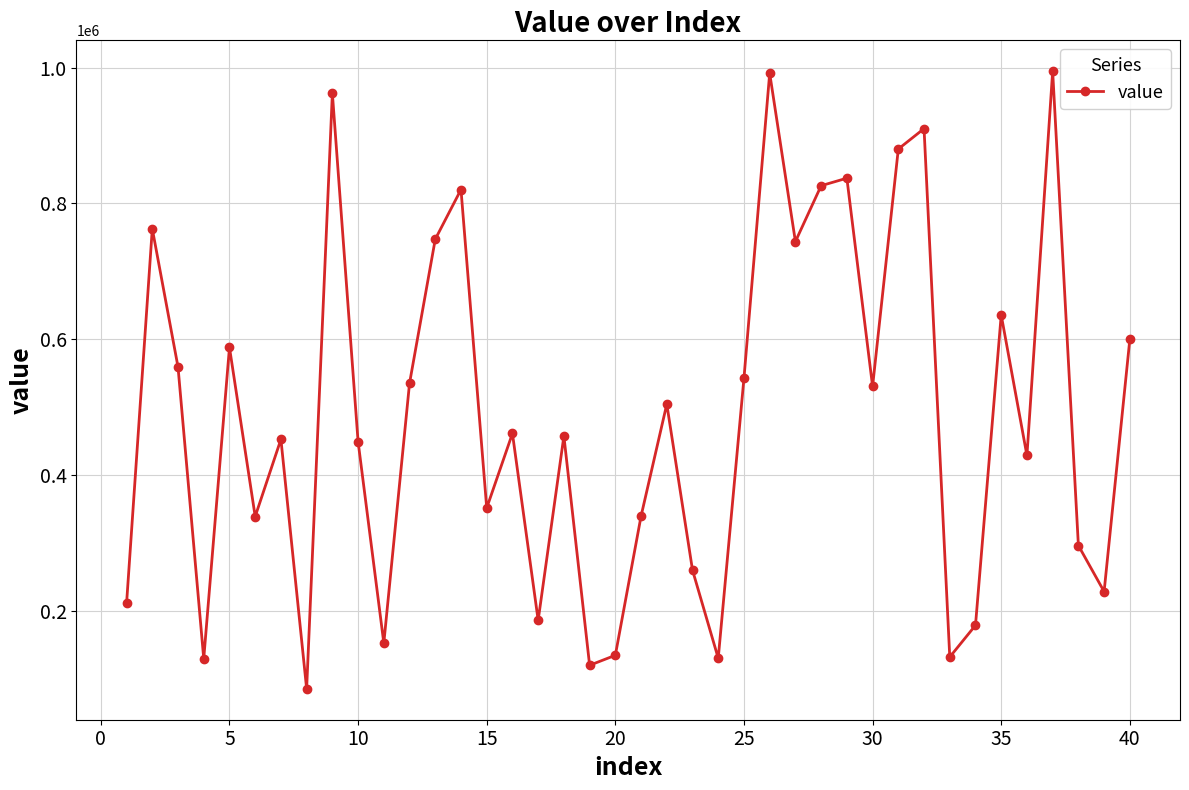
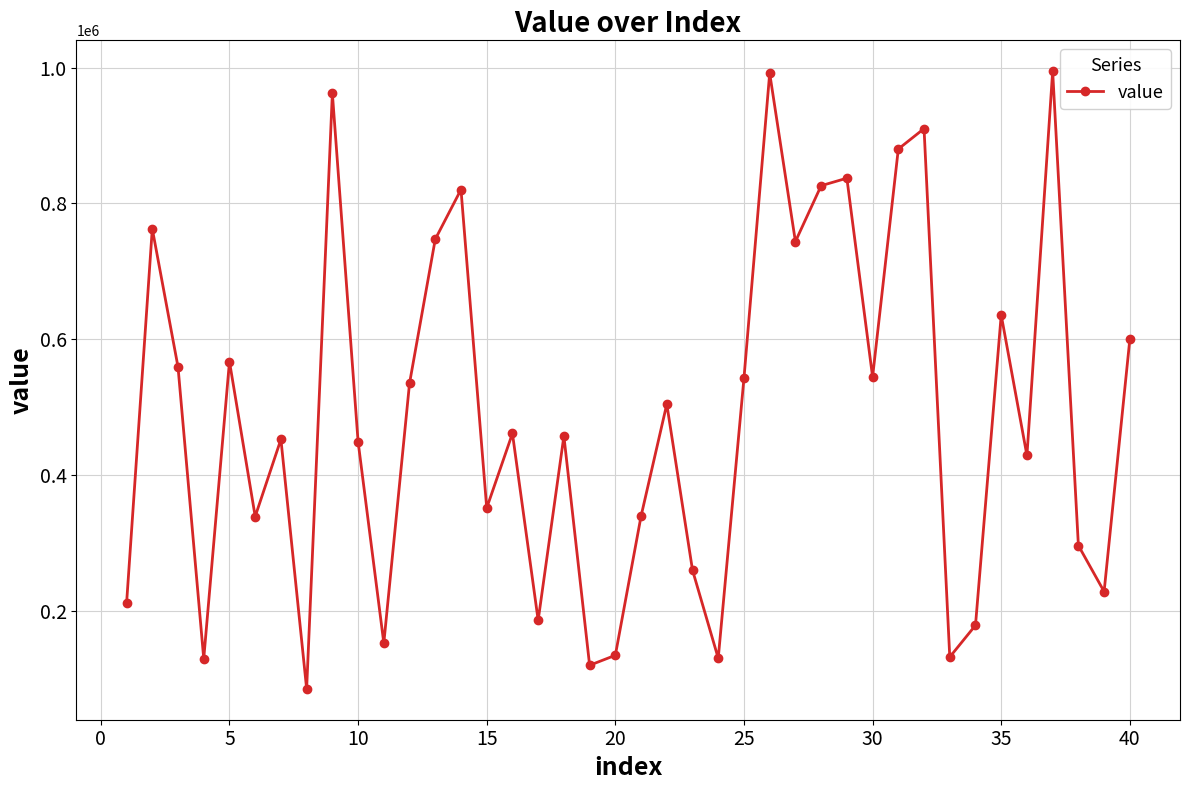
5: 590000 -> 570000
30: 530000 -> 540000
